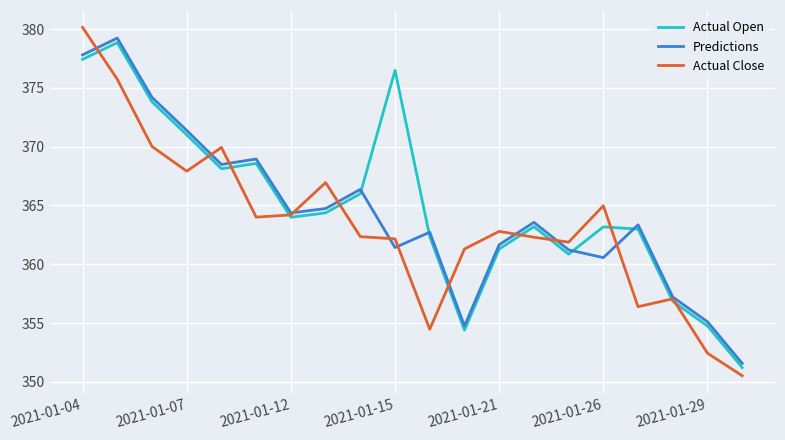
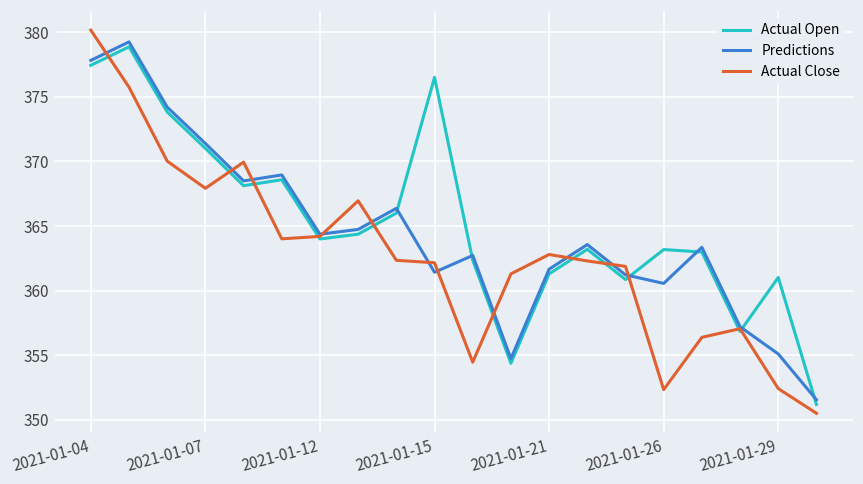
Actual Close, 2021-01-26: 365.0 -> 352.3
Actual Open, 2021-01-29: 354.8 -> 361.0
